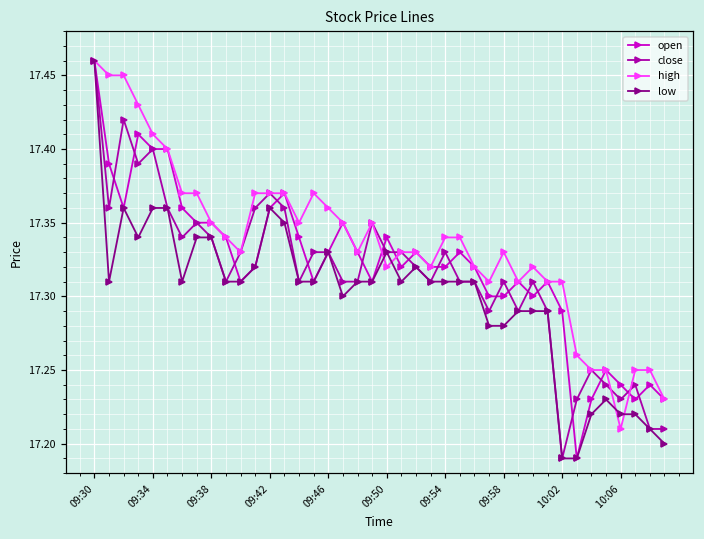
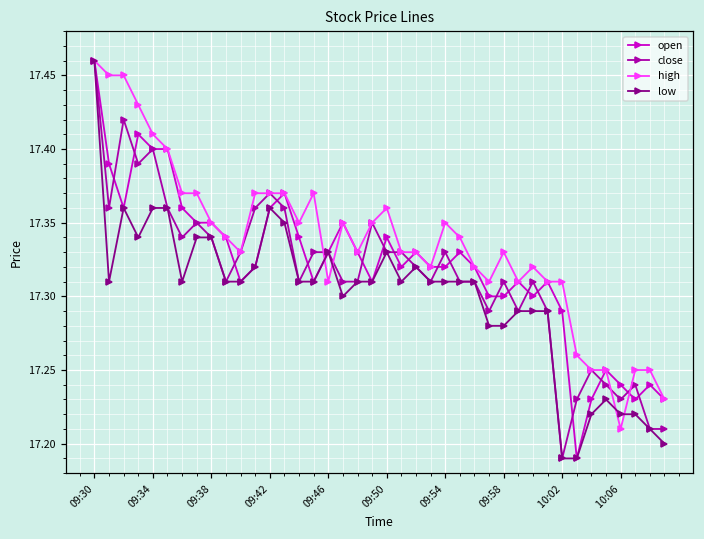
high, 09:46: 17.36 -> 17.31
high, 09:50: 17.32 -> 17.36
high, 09:54: 17.34 -> 17.35
